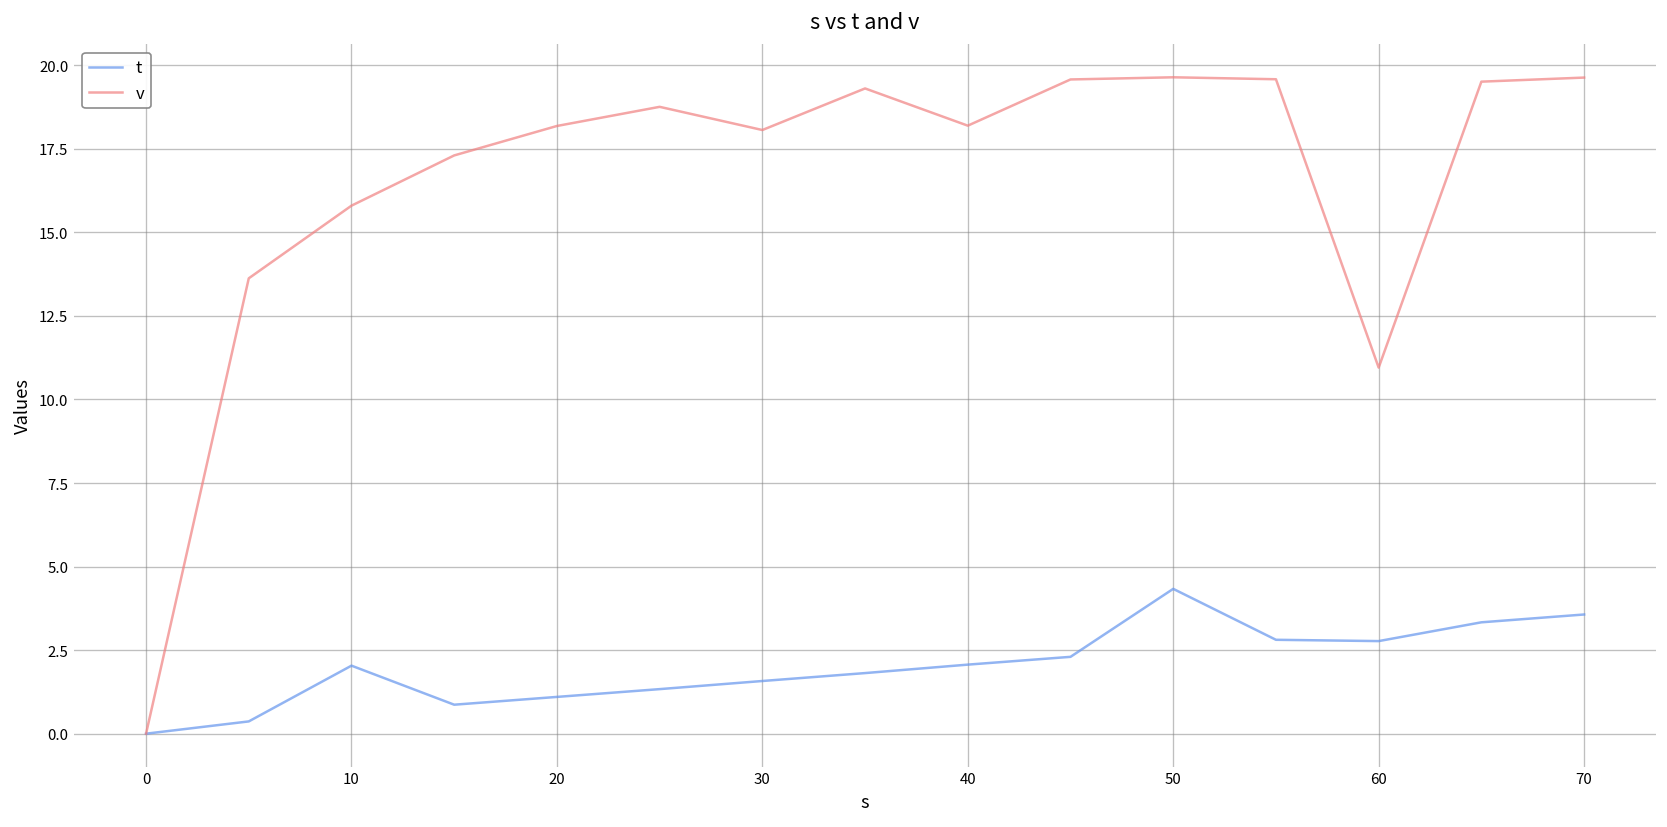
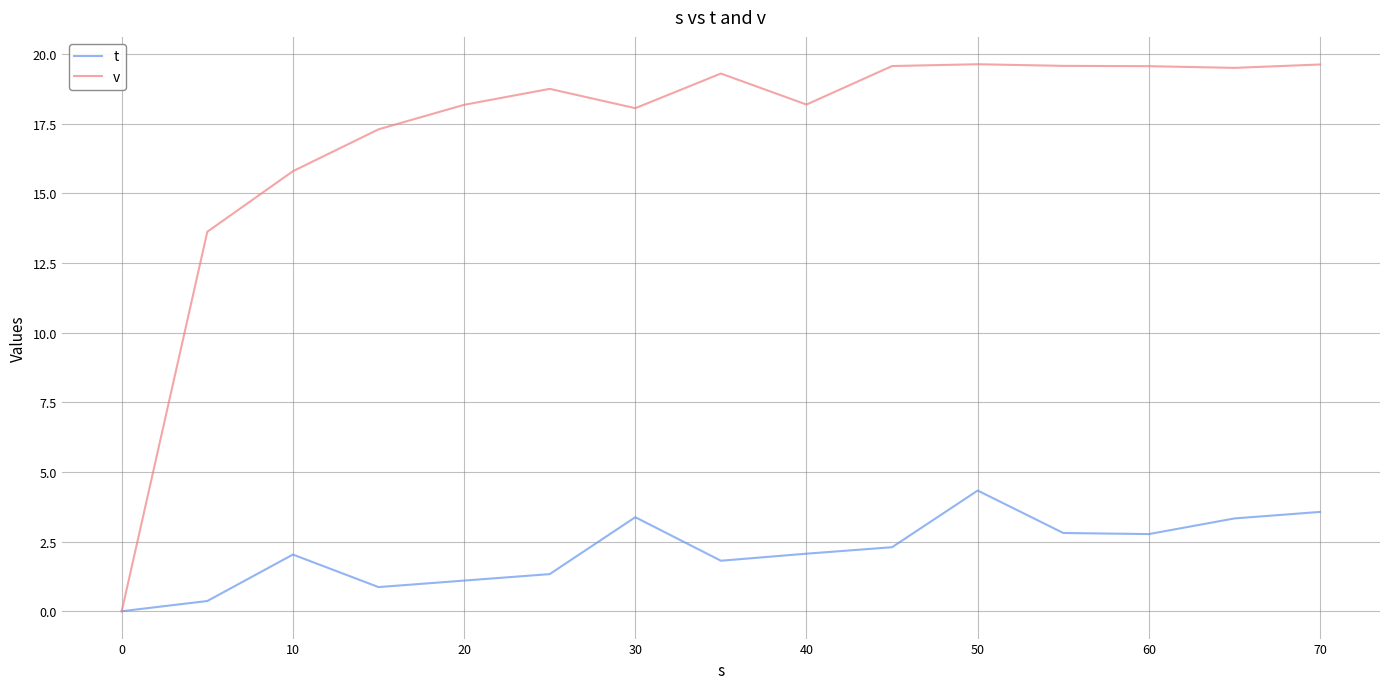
t, 30: 1.6 -> 3.4
v, 60: 11.0 -> 19.6
